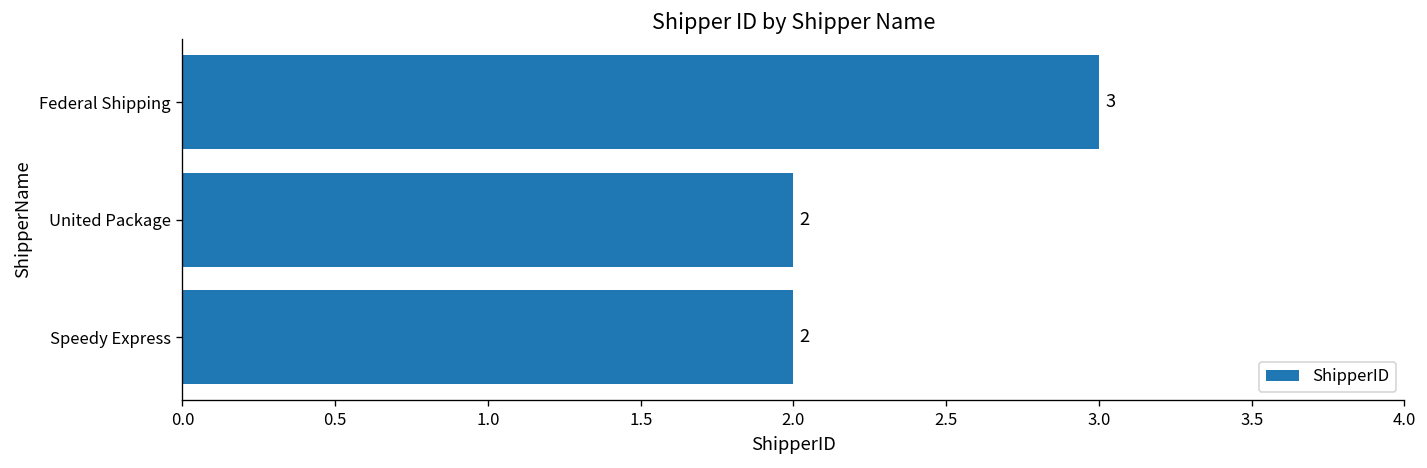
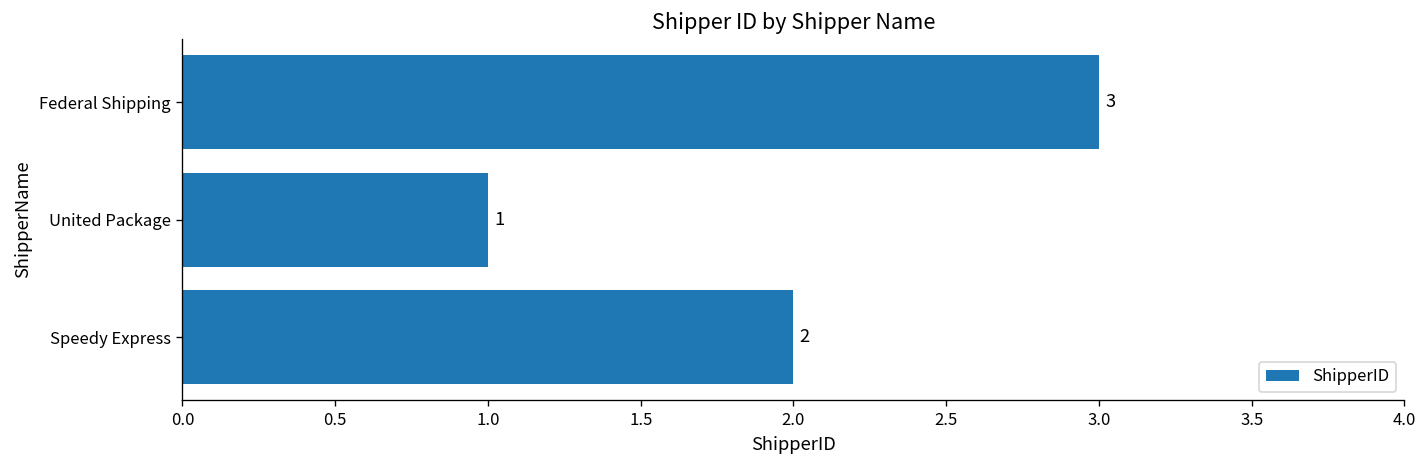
United Package: 2 -> 1
